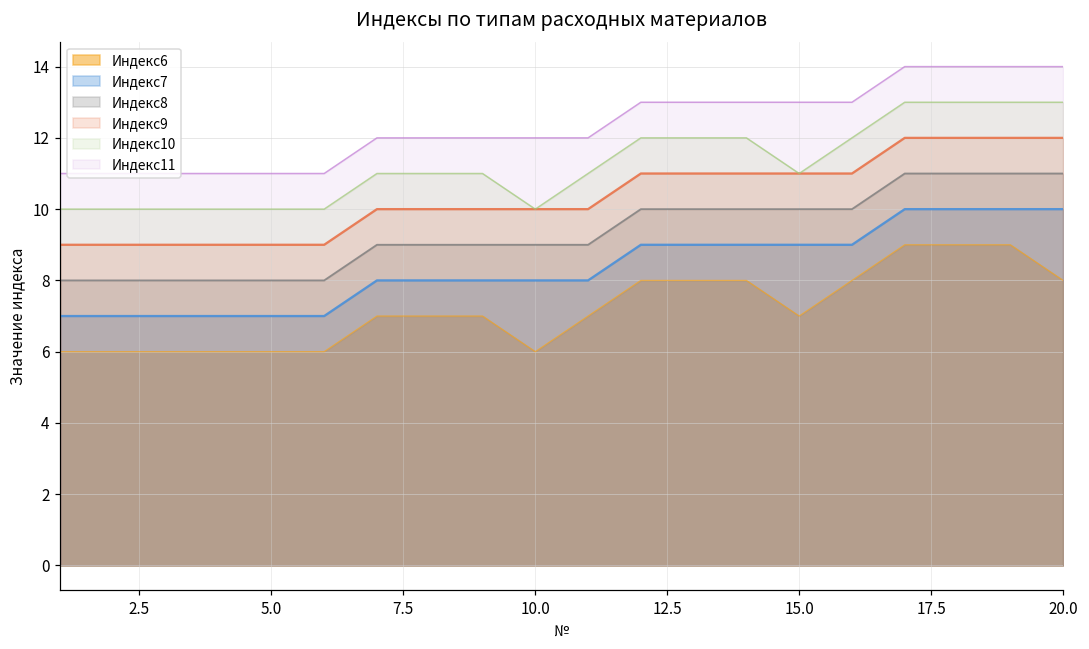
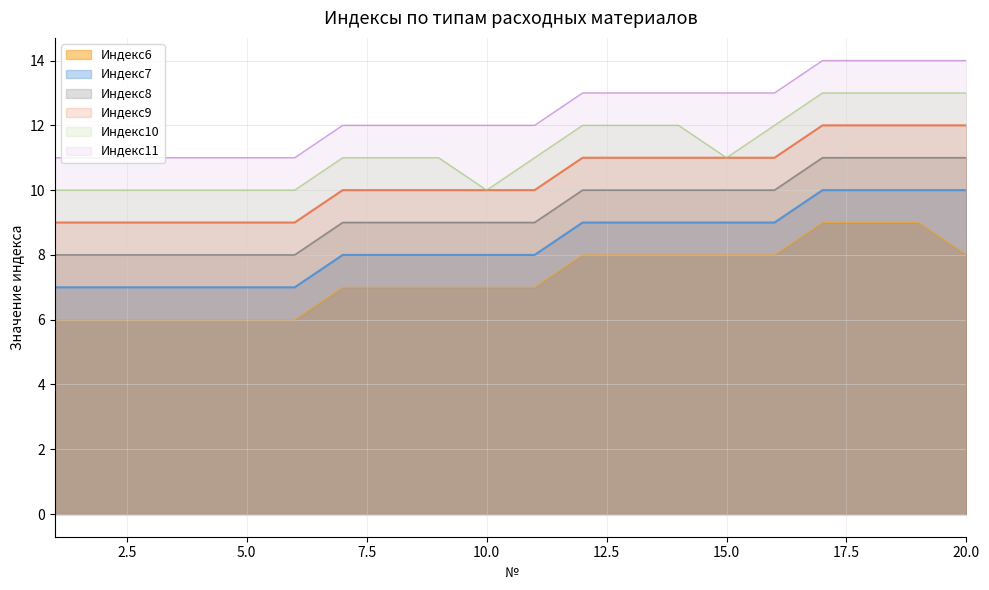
Индекс6, 10.0: 6 -> 7
Индекс6, 15.0: 7 -> 8
